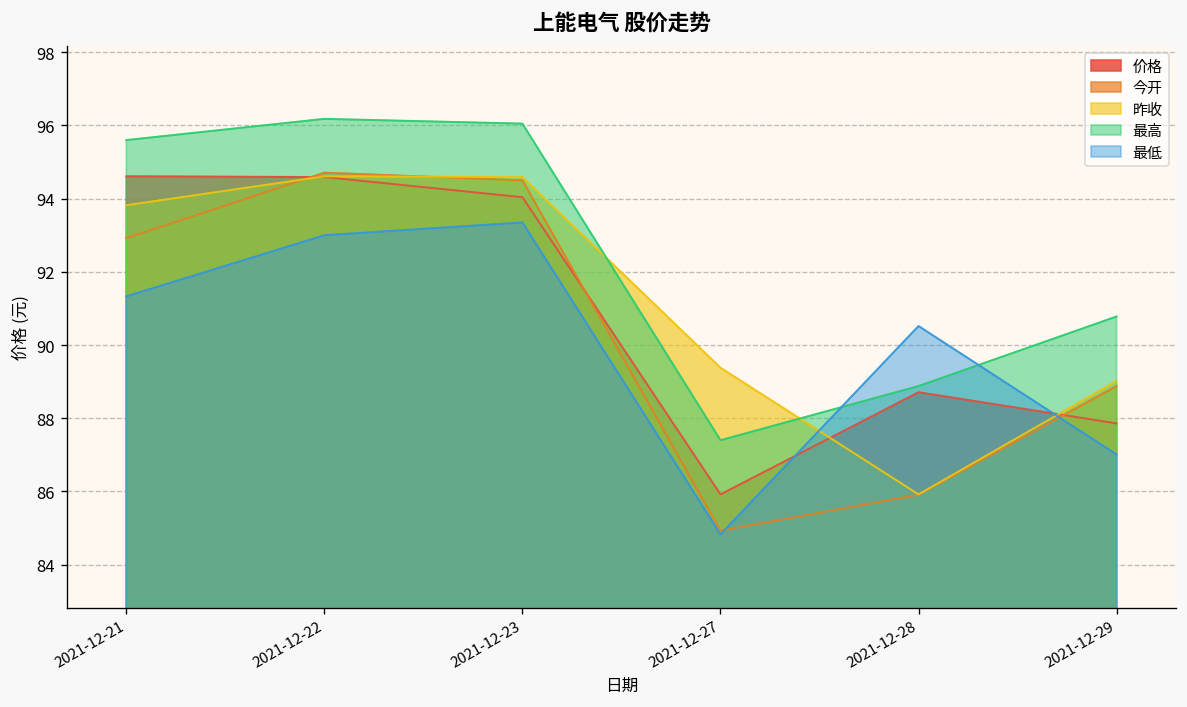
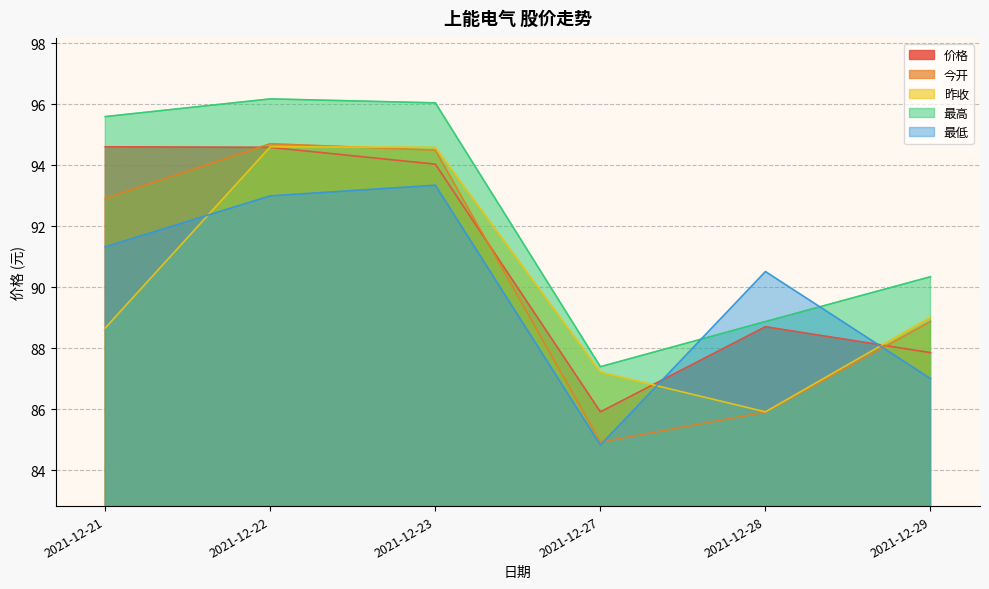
昨收, 2021-12-21: 93.8 -> 88.7
昨收, 2021-12-27: 89.4 -> 87.2
最高, 2021-12-29: 90.8 -> 90.4
